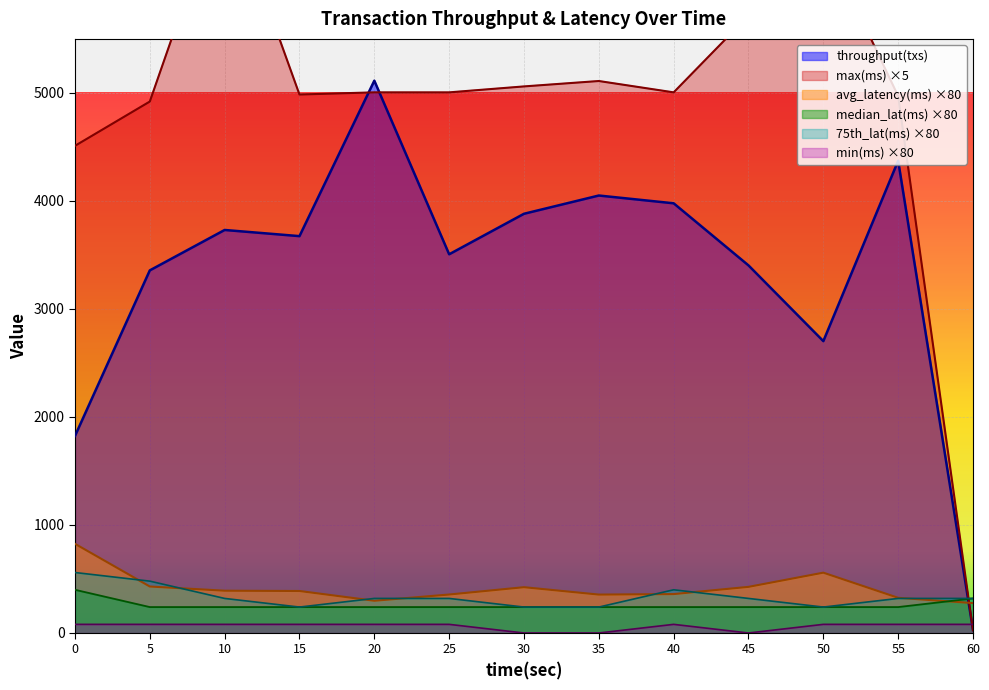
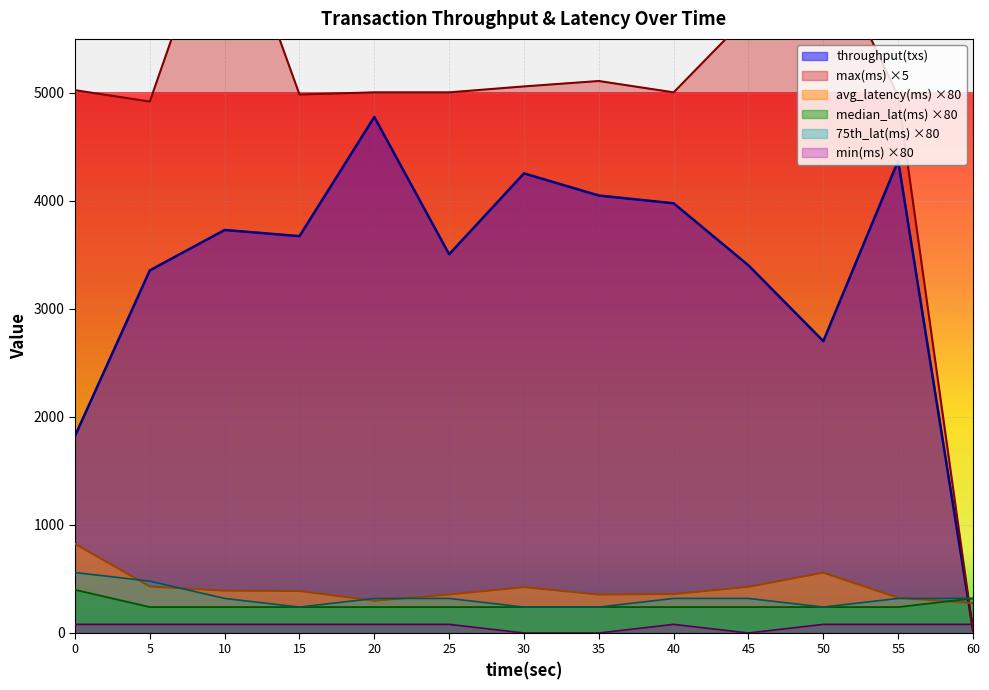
max(ms) ×5, 0: 4510 -> 5030
throughput(txs), 20: 5110 -> 4780
throughput(txs), 30: 3880 -> 4260
75th_lat(ms) ×80, 40: 400 -> 320
